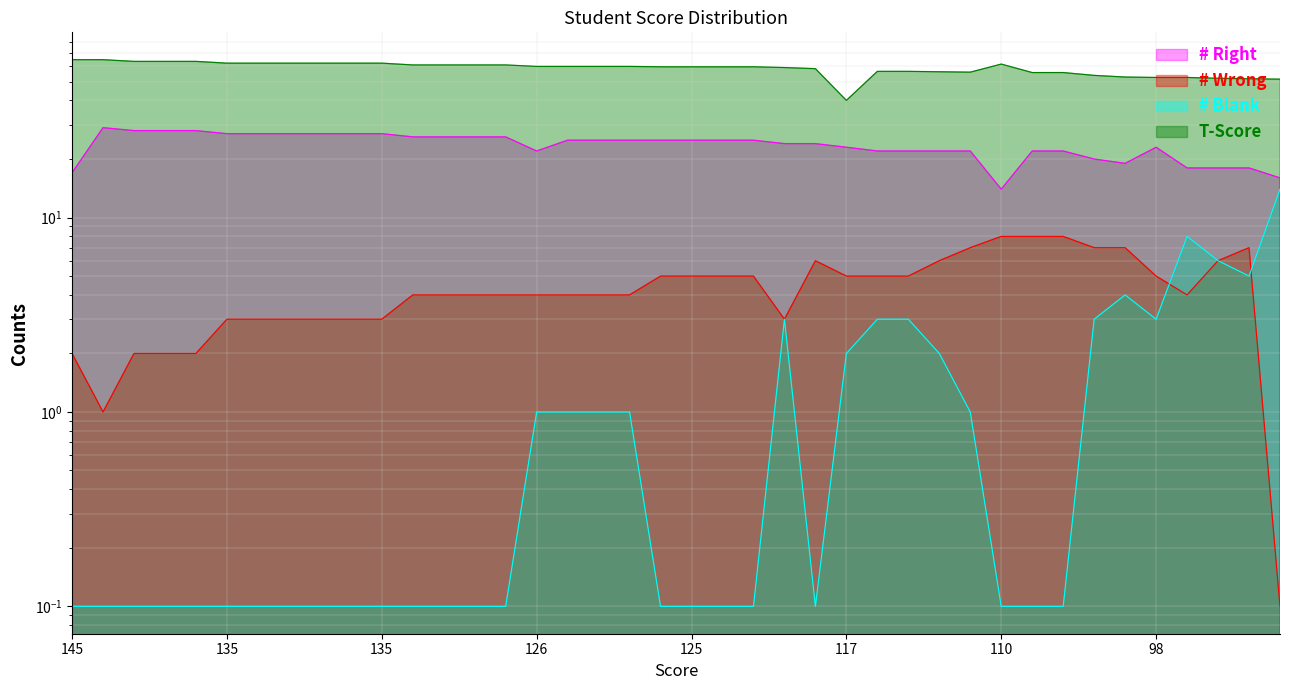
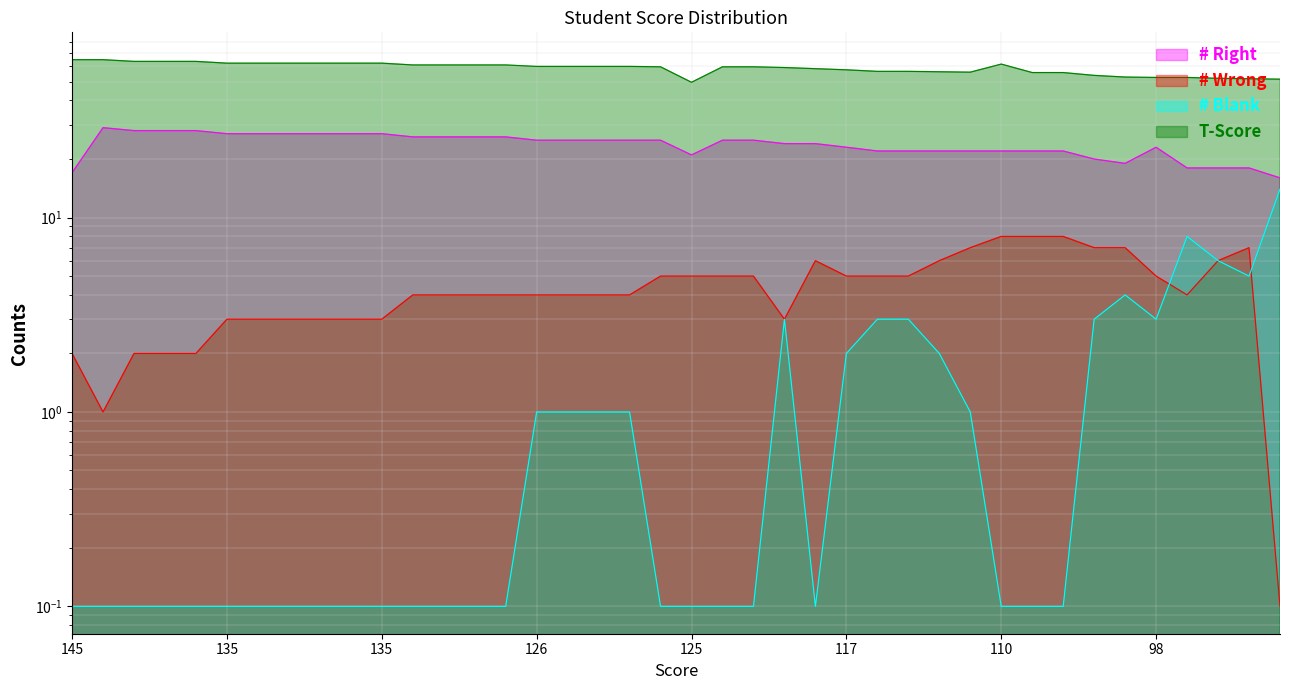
# Right, 126: 22 -> 25
# Right, 125: 25 -> 21
T-Score, 125: 60 -> 50
T-Score, 117: 40 -> 58
# Right, 110: 14 -> 22
